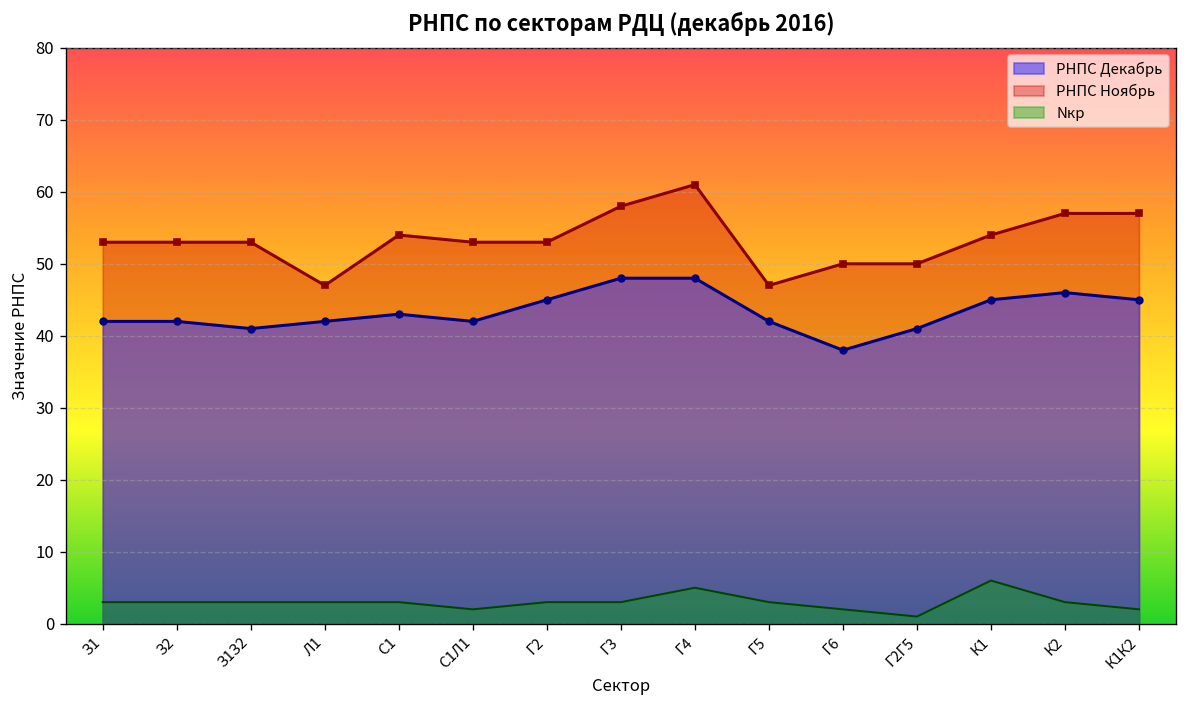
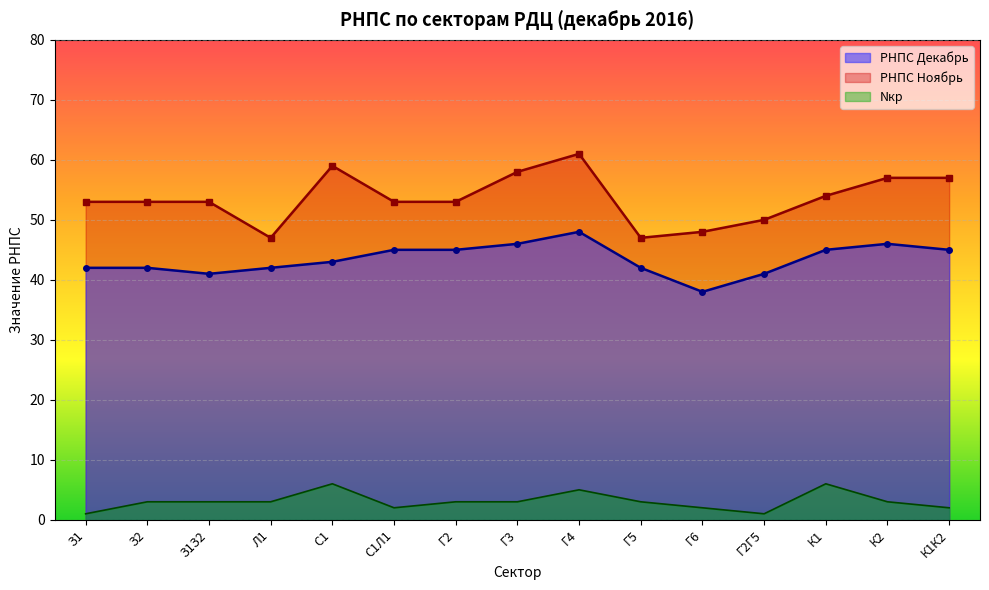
Nкр, З1: 3 -> 1
РНПС Ноябрь, С1: 54 -> 59
Nкр, С1: 3 -> 6
РНПС Декабрь, С1Л1: 42 -> 45
РНПС Декабрь, Г3: 48 -> 46
РНПС Ноябрь, Г6: 50 -> 48
